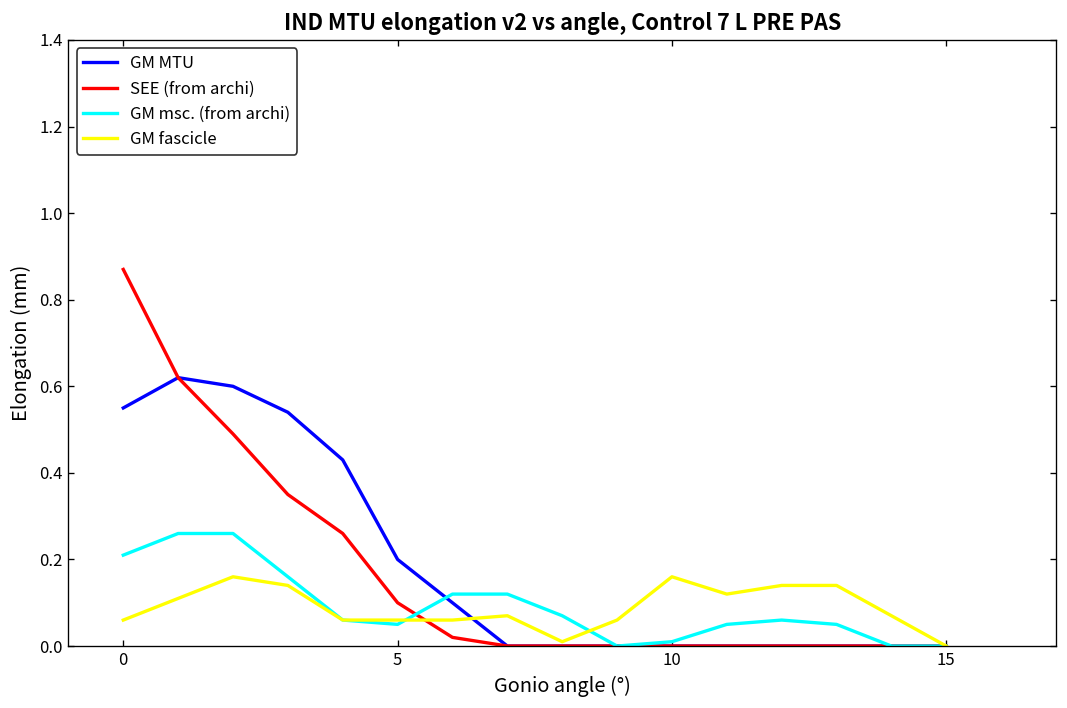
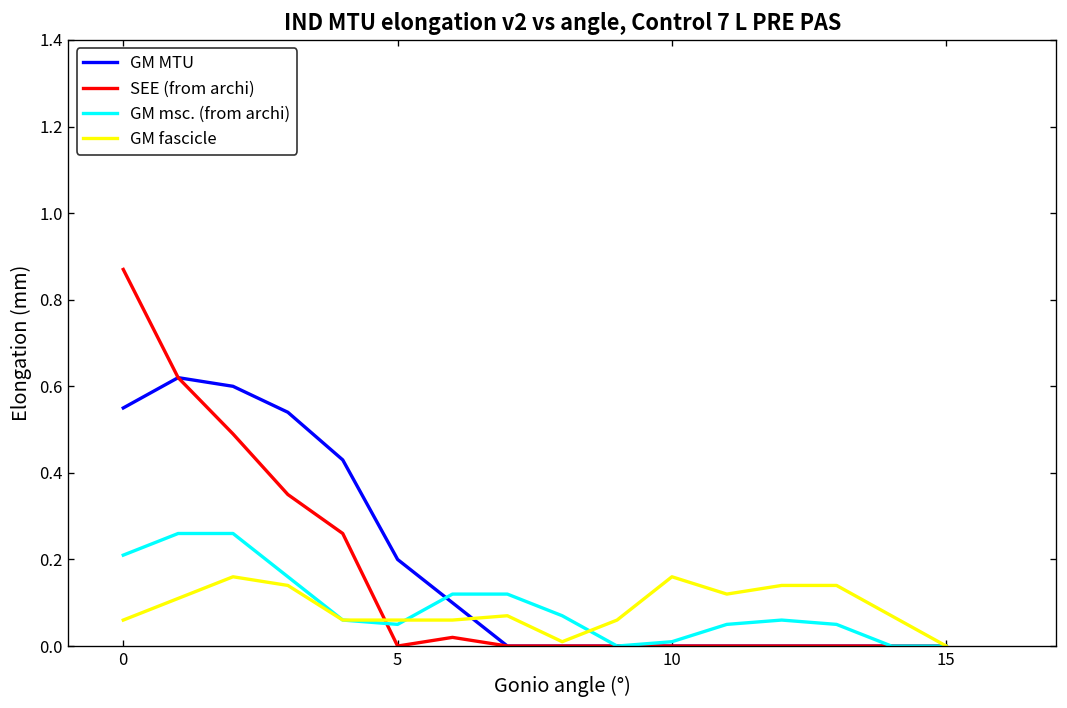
SEE (from archi), 5: 0.1 -> 0.0
